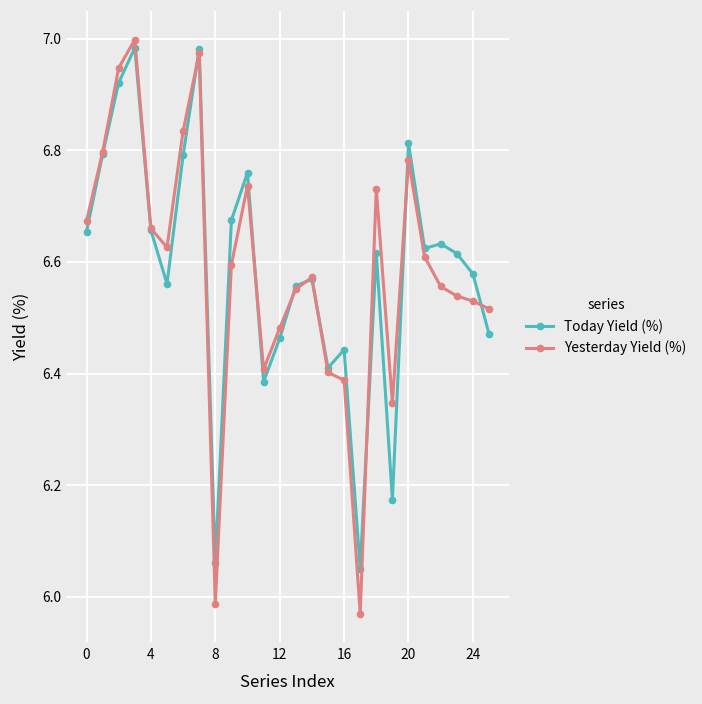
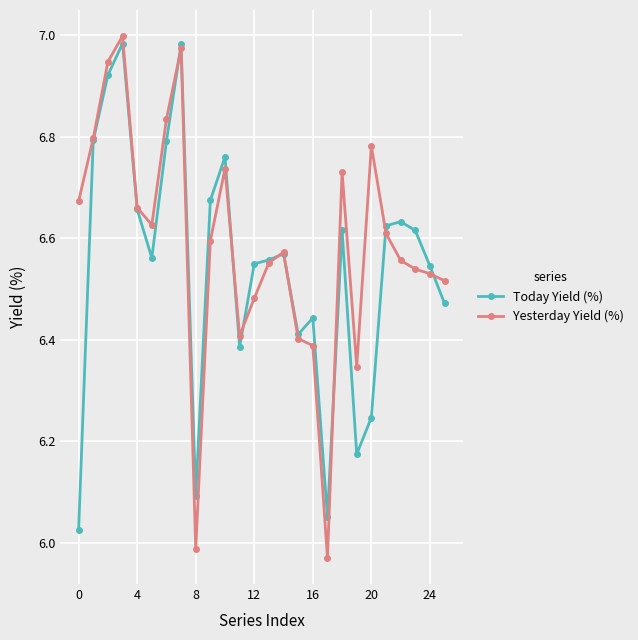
Today Yield (%), 0: 6.65 -> 6.03
Today Yield (%), 8: 6.06 -> 6.09
Today Yield (%), 12: 6.46 -> 6.55
Today Yield (%), 20: 6.81 -> 6.25
Today Yield (%), 24: 6.58 -> 6.55
